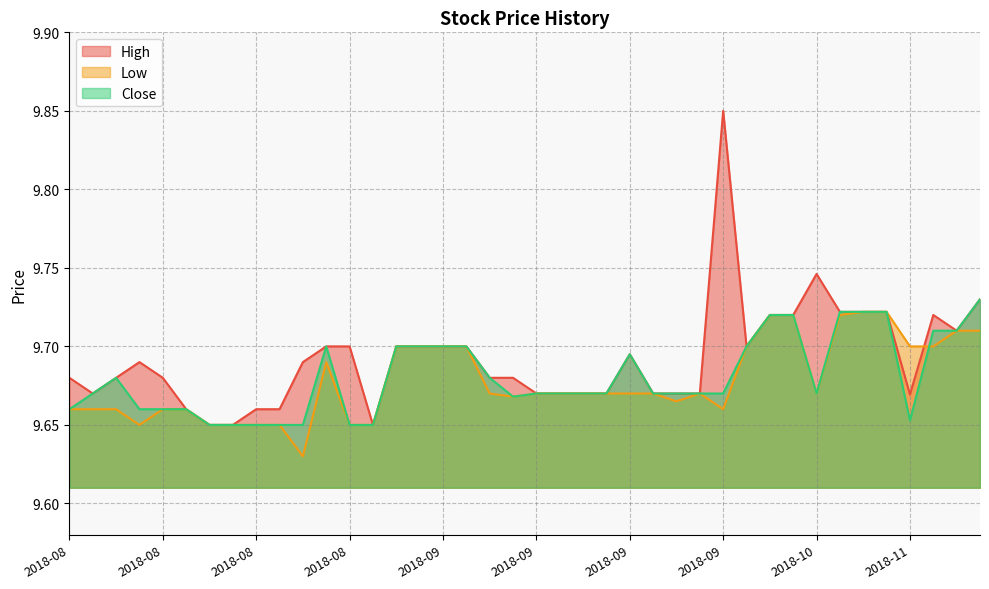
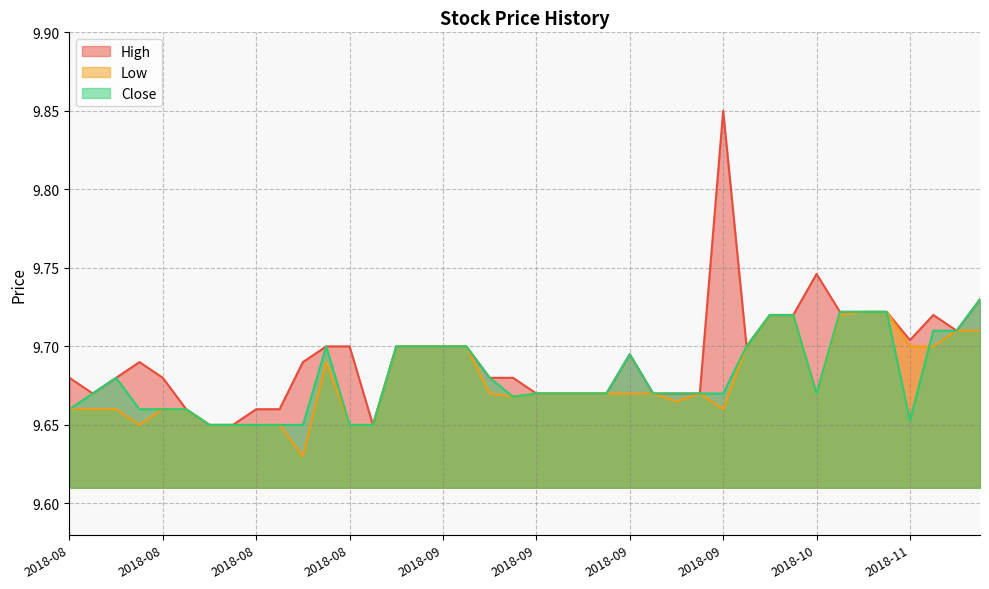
High, 2018-11: 9.669 -> 9.704
